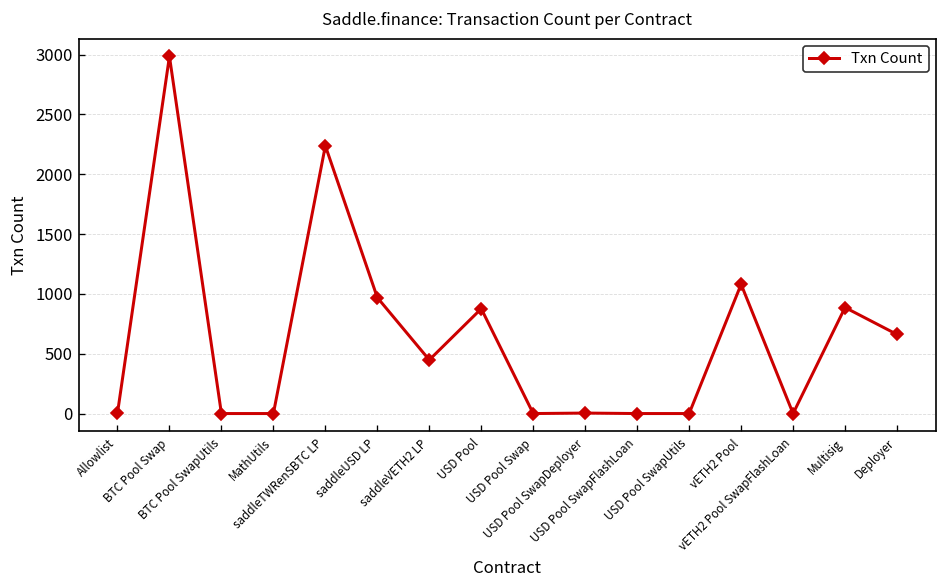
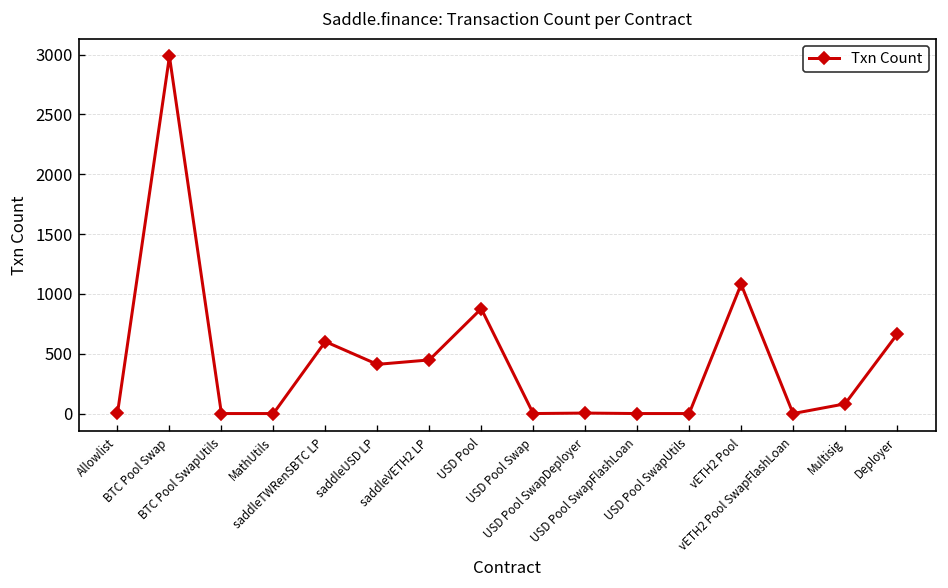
saddleTWRenSBTC LP: 2200 -> 600
saddleUSD LP: 1000 -> 400
Multisig: 900 -> 100
